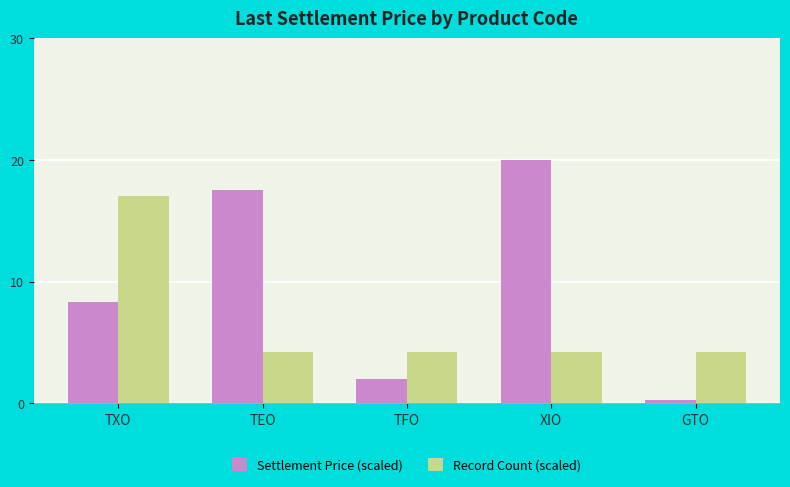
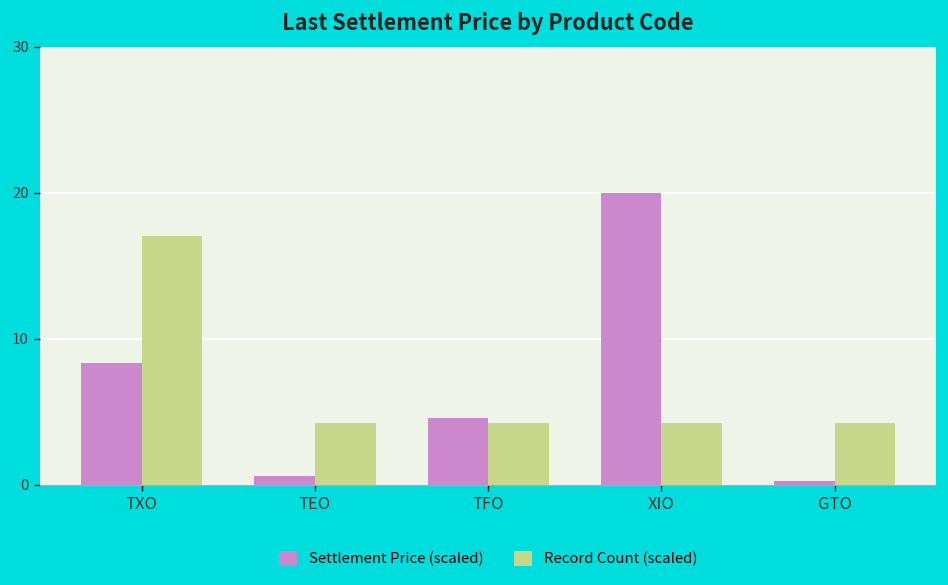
Settlement Price (scaled), TEO: 17.5 -> 0.6
Settlement Price (scaled), TFO: 2.0 -> 4.6
